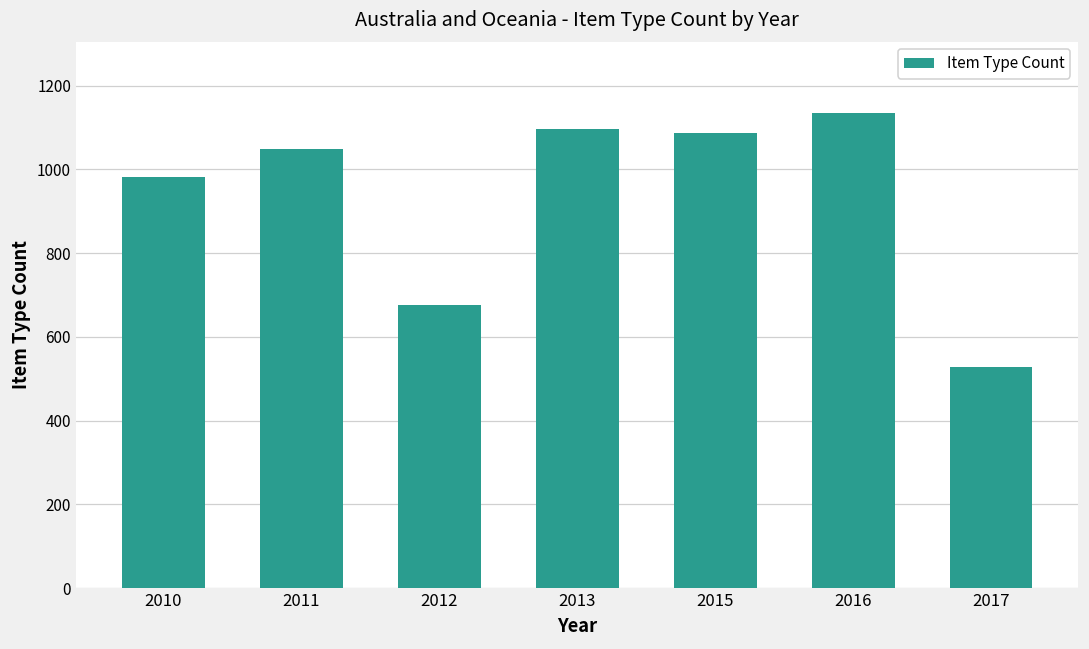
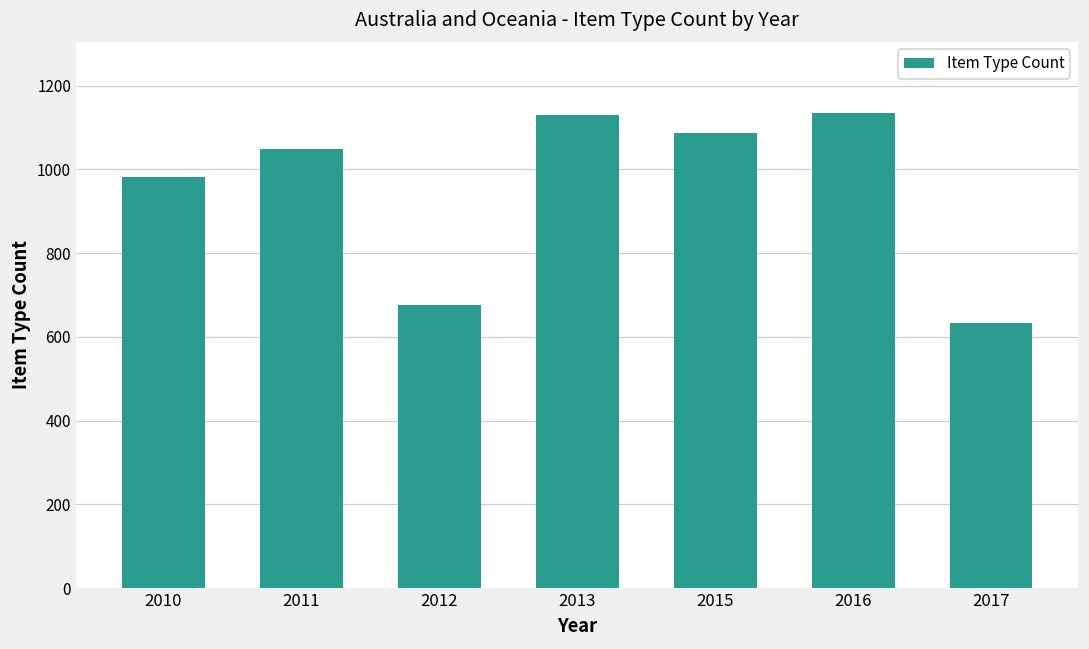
2013: 1100 -> 1130
2017: 530 -> 630
